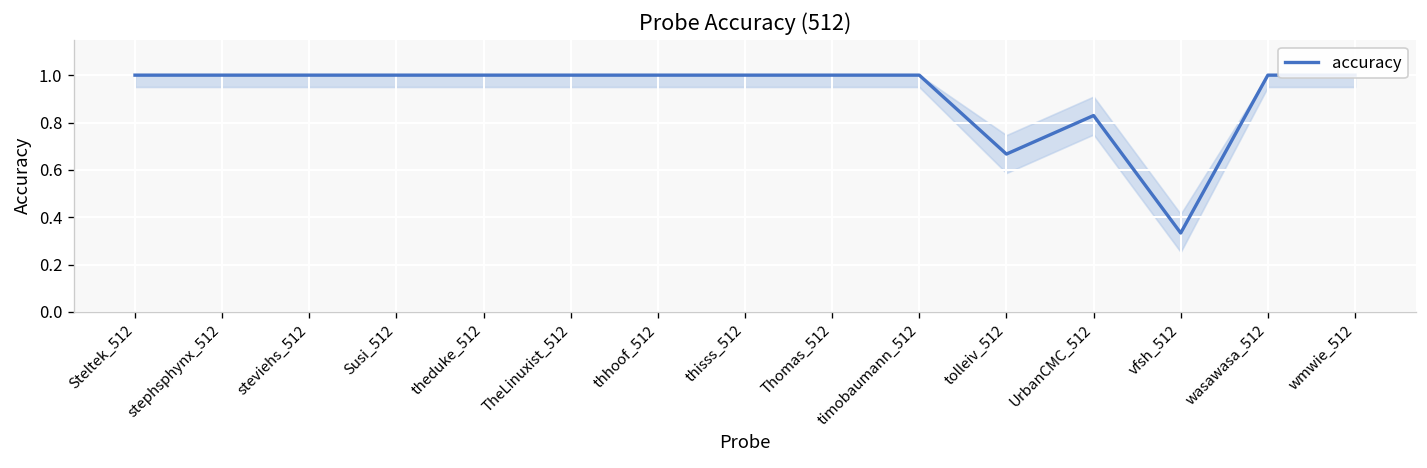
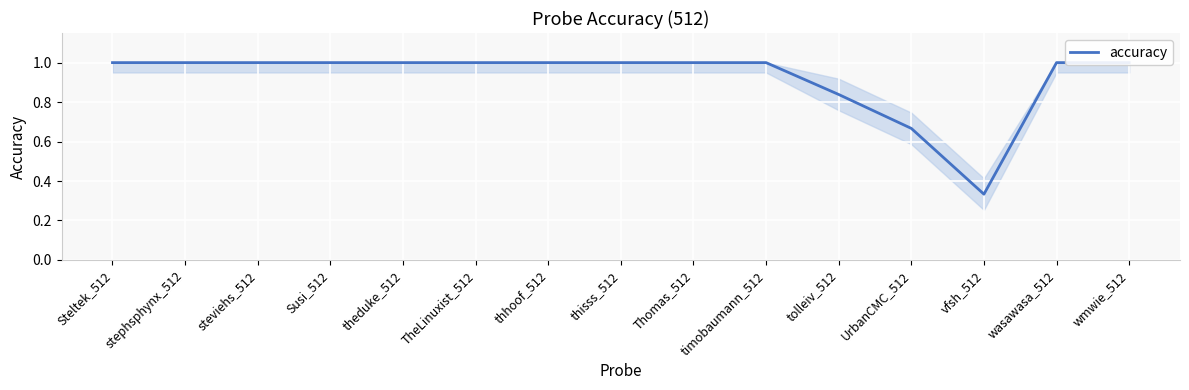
accuracy, tolleiv_512: 0.67 -> 0.84
accuracy, UrbanCMC_512: 0.83 -> 0.67
